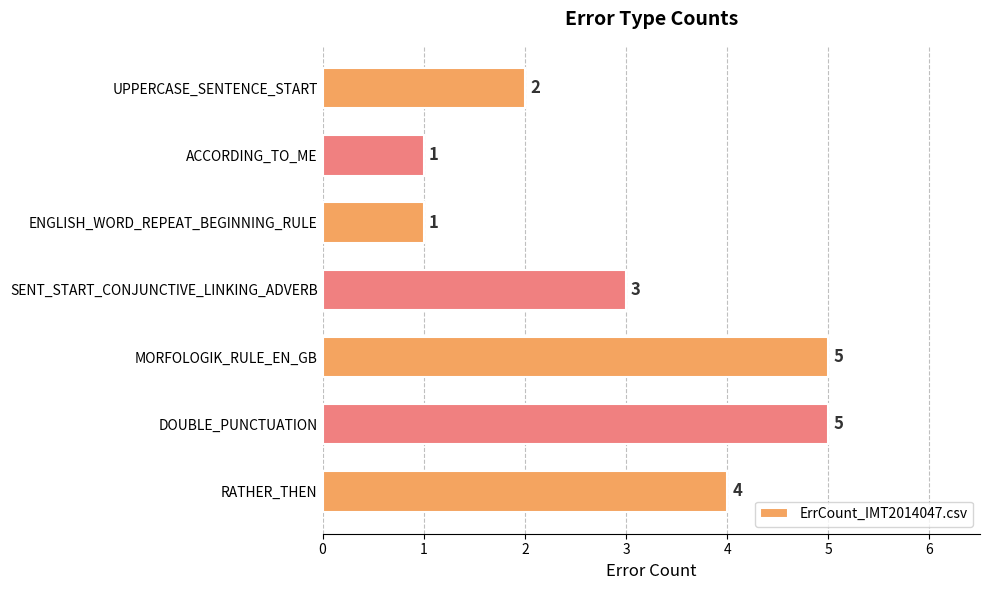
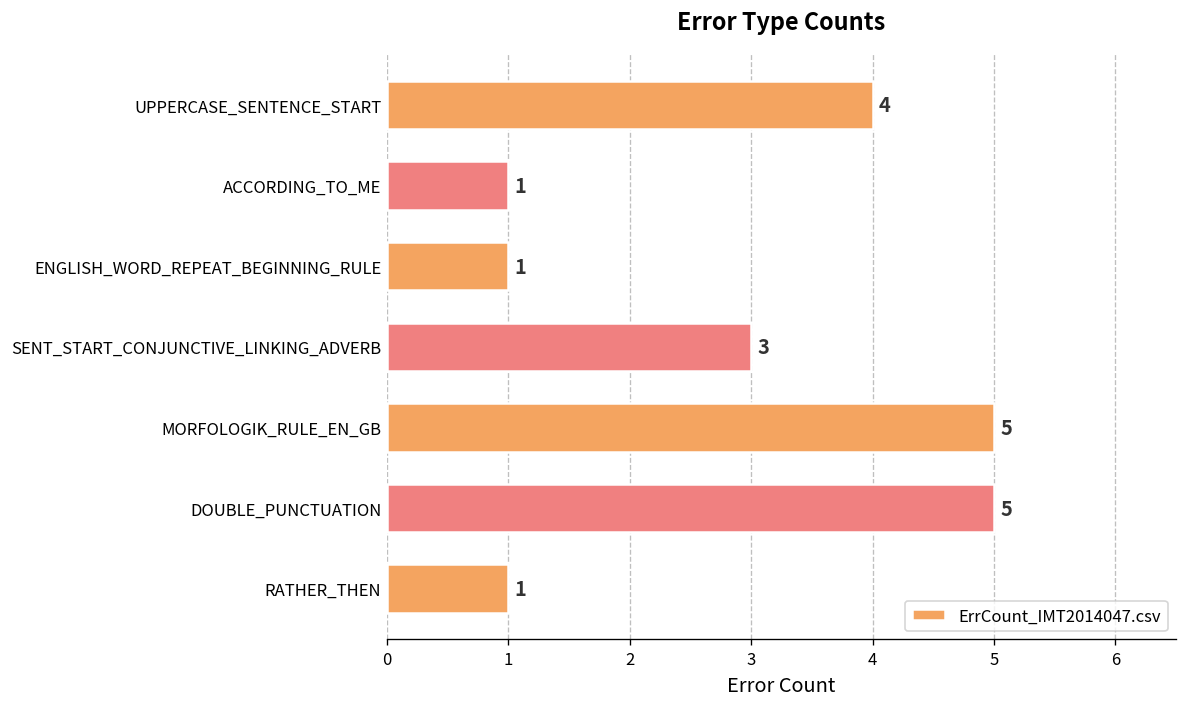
UPPERCASE_SENTENCE_START: 2 -> 4
RATHER_THEN: 4 -> 1
